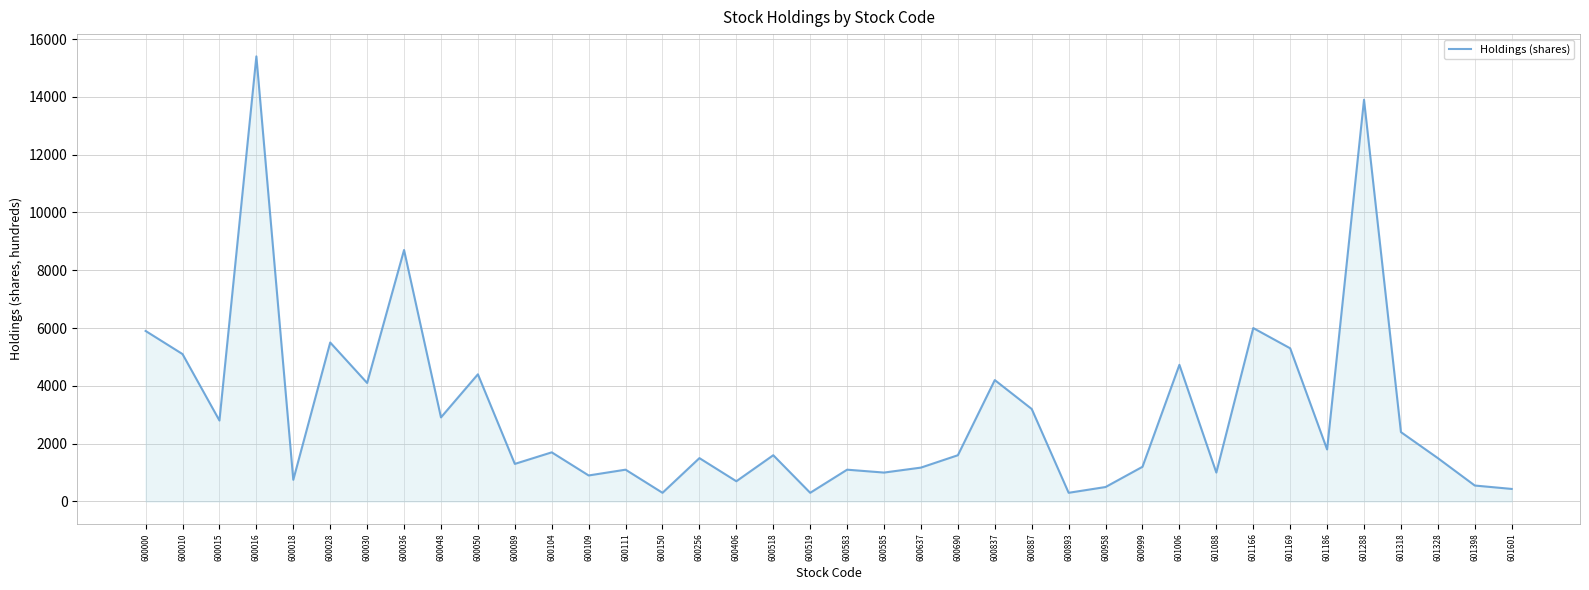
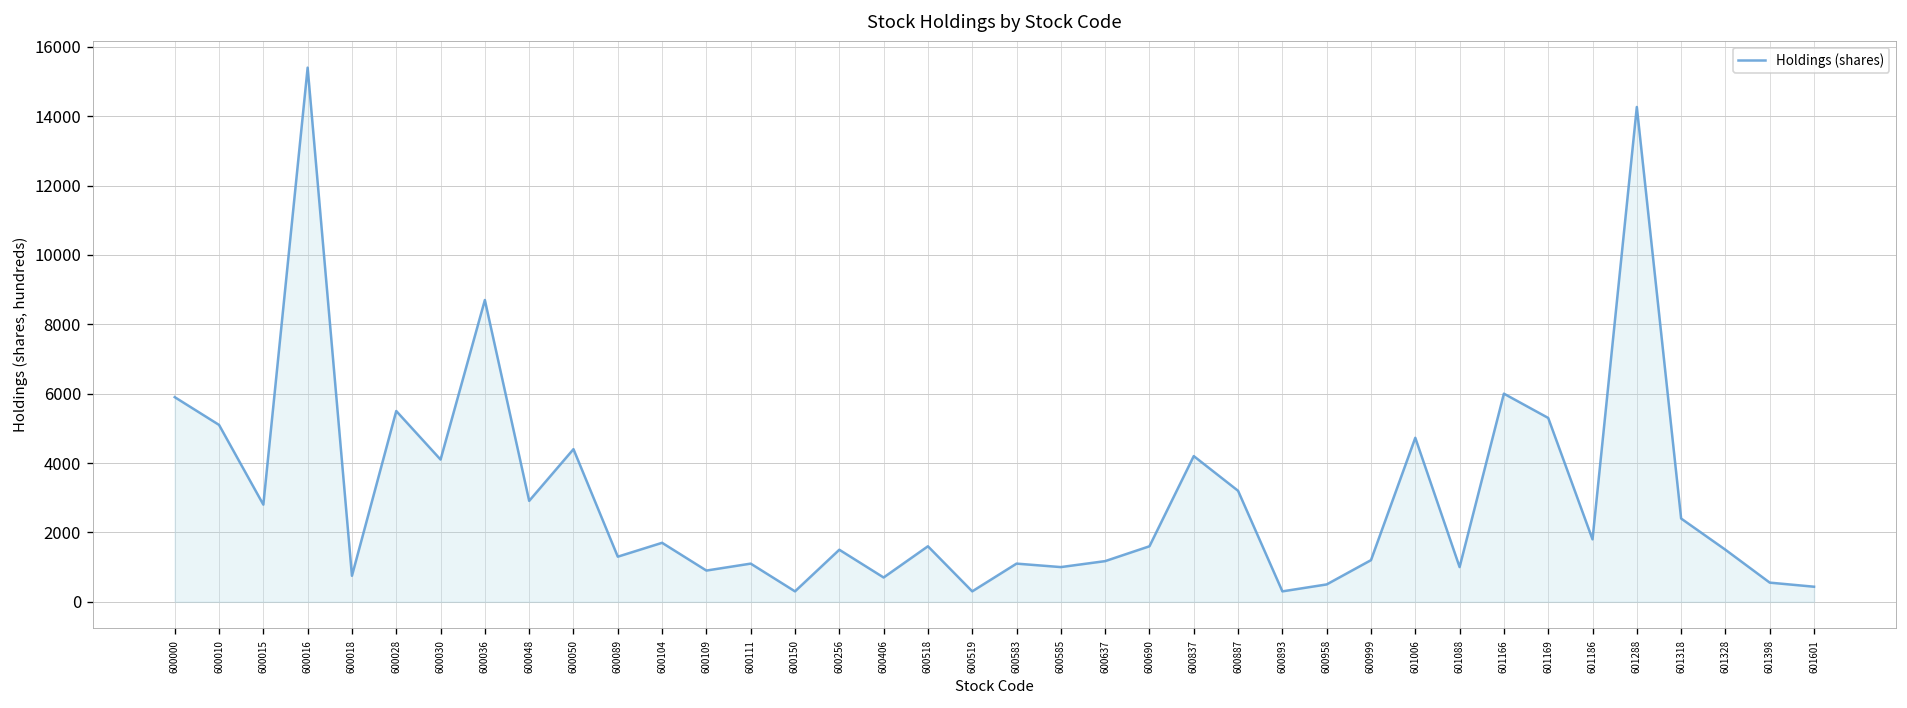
601288: 13900 -> 14300
